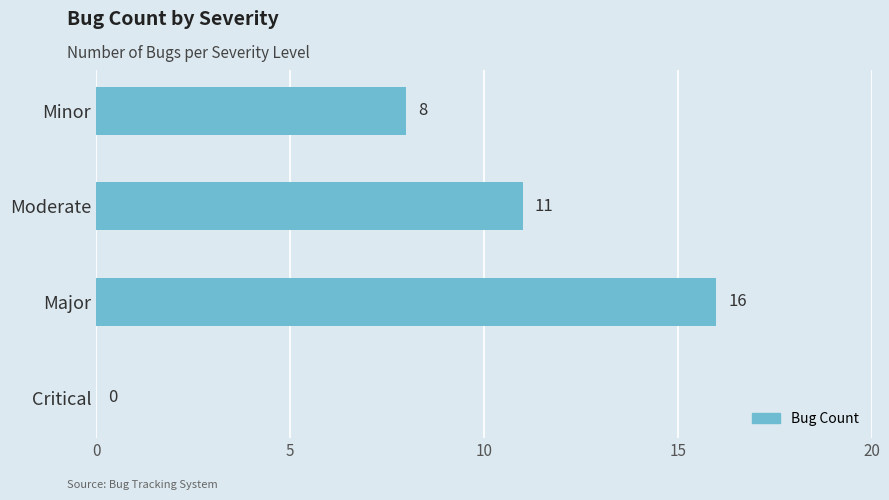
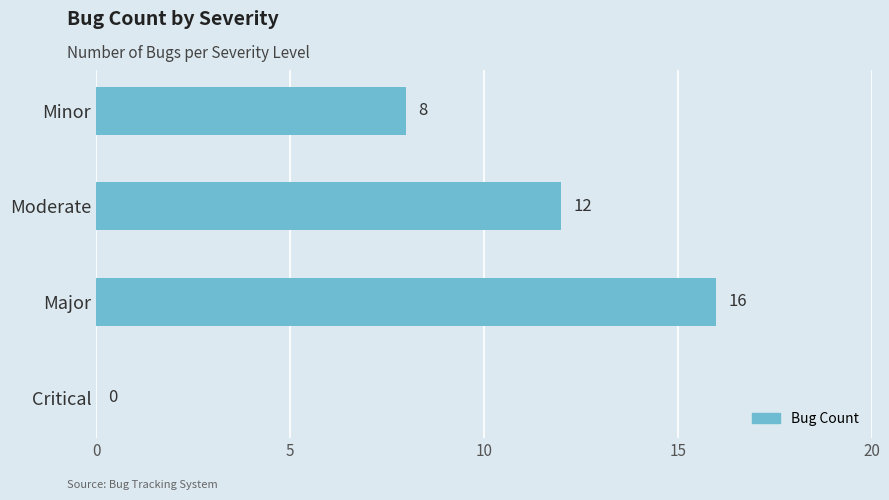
Moderate: 11 -> 12
